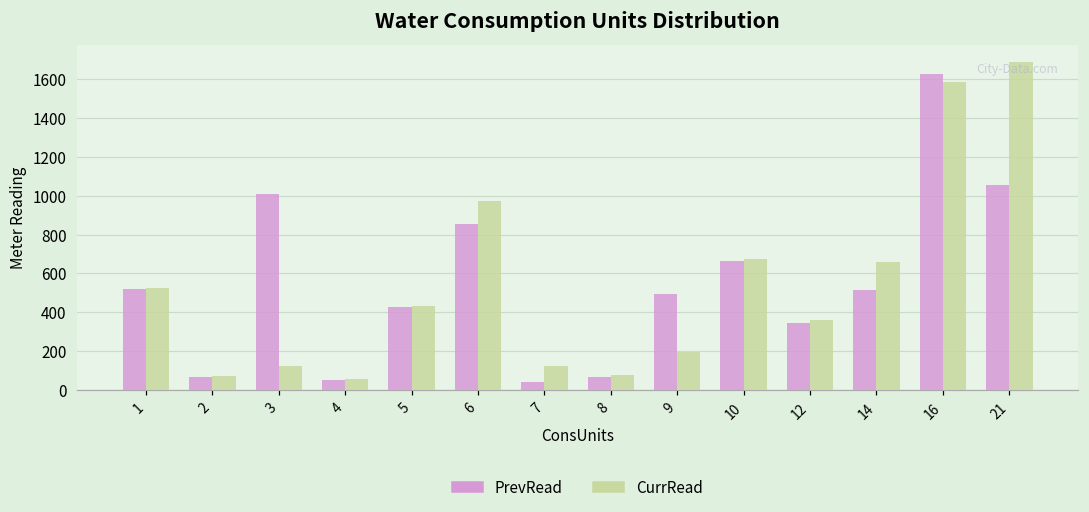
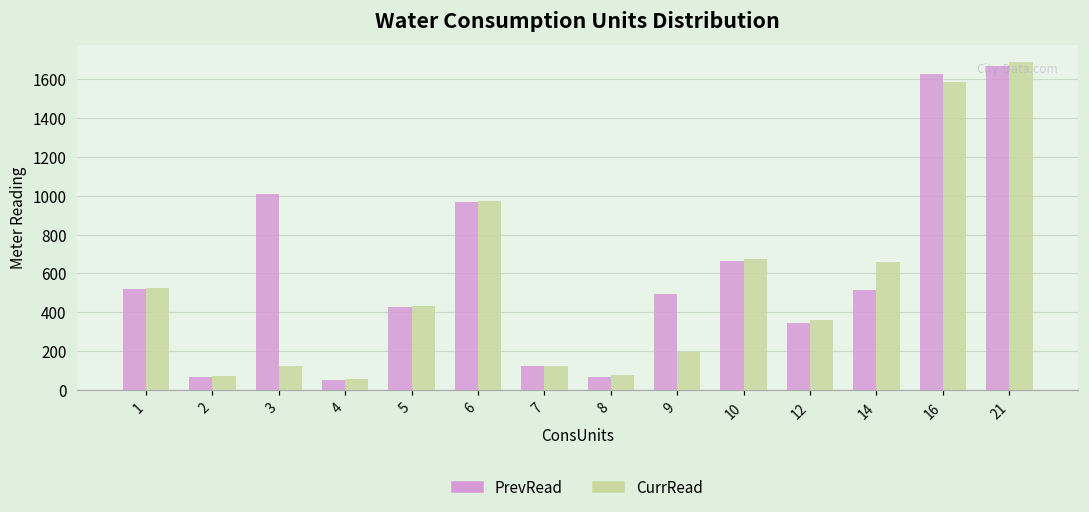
PrevRead, 6: 860 -> 970
PrevRead, 7: 40 -> 120
PrevRead, 21: 1060 -> 1670
